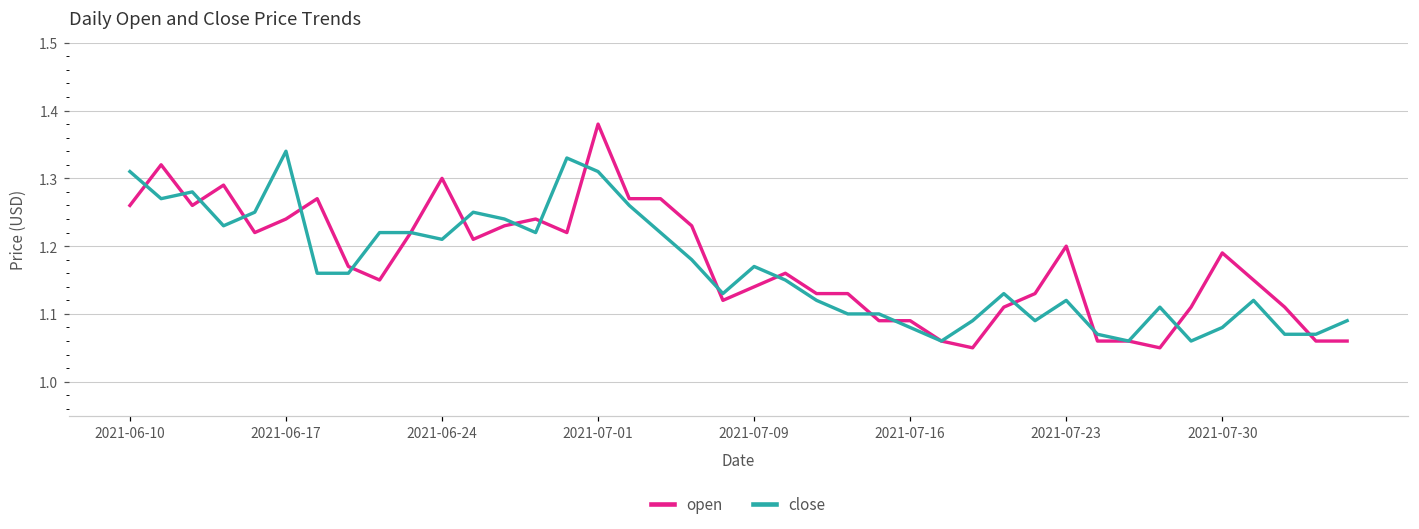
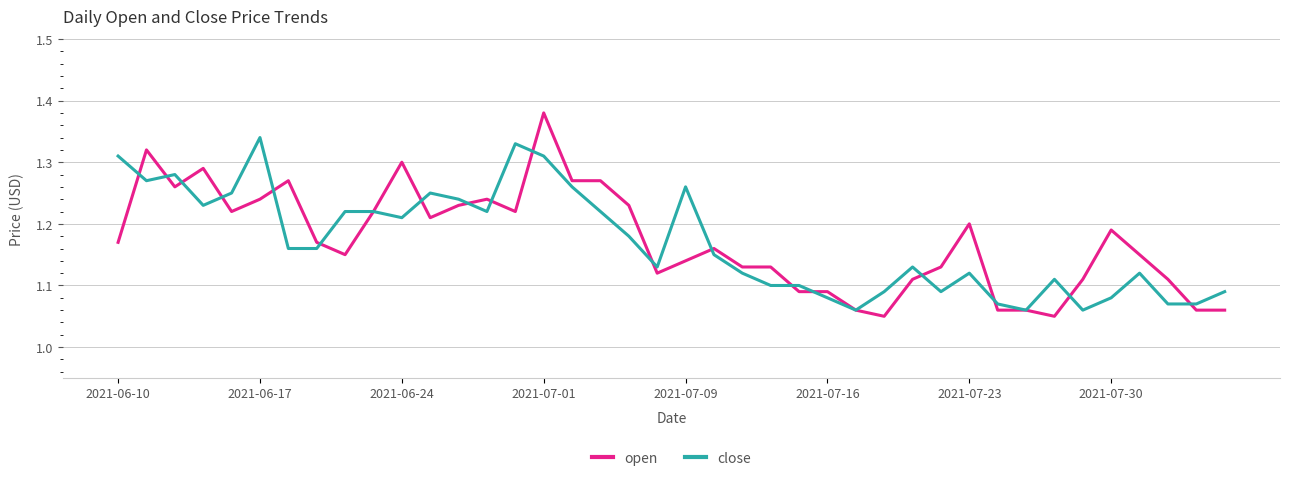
open, 2021-06-10: 1.26 -> 1.17
close, 2021-07-09: 1.17 -> 1.26
